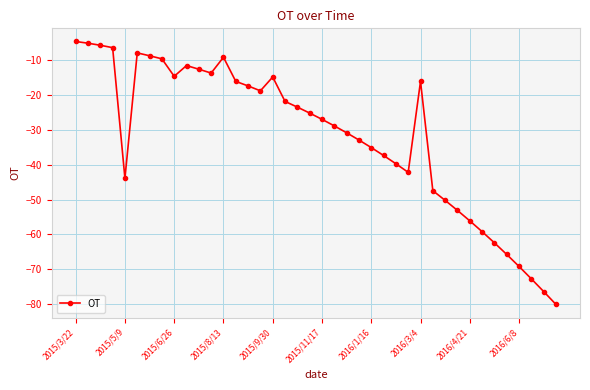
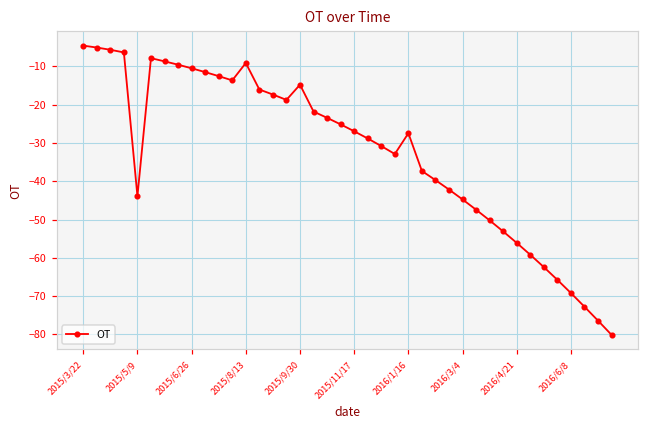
2015/6/26: -15 -> -10
2016/1/16: -35 -> -27
2016/3/4: -16 -> -45
